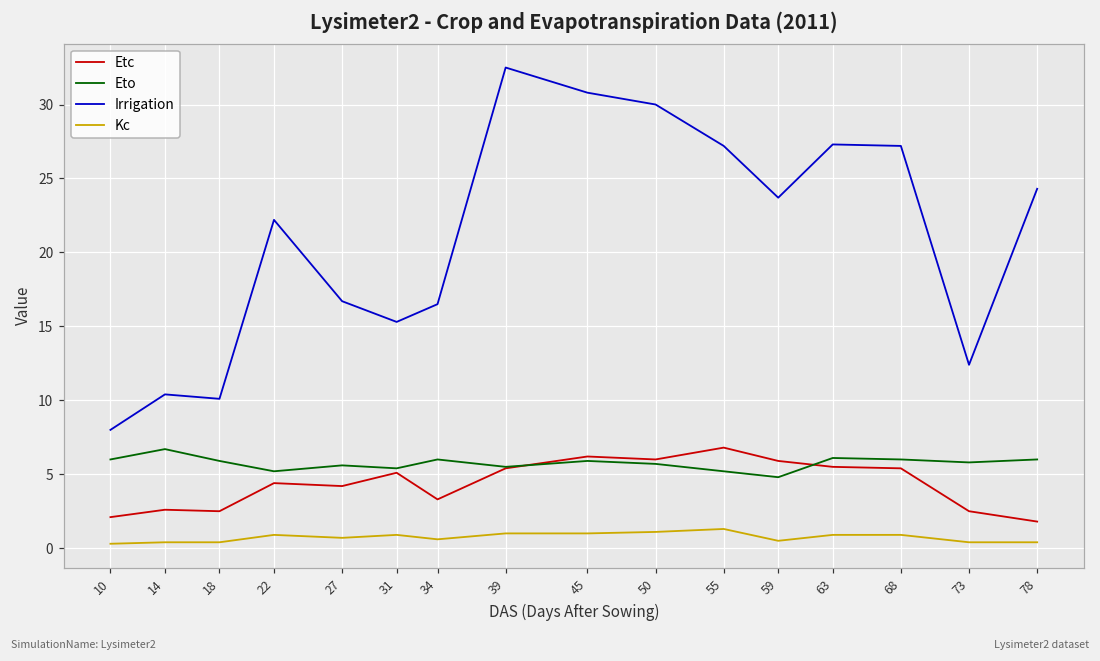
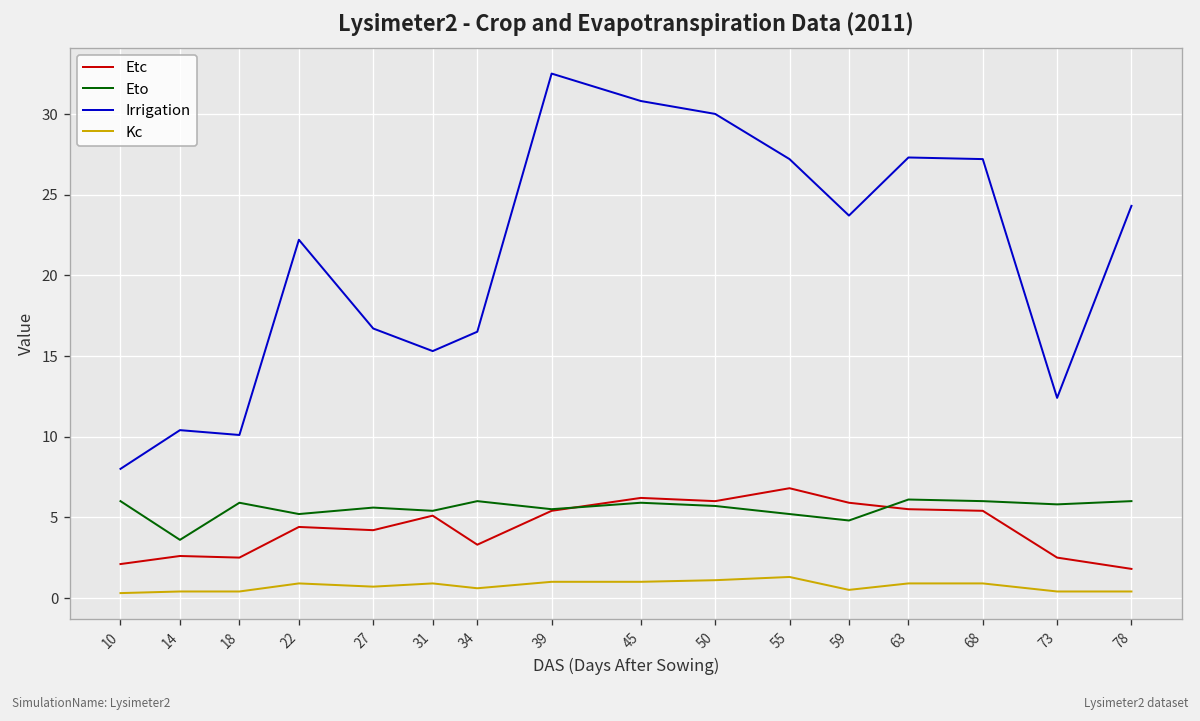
Eto, 14: 6.7 -> 3.6
